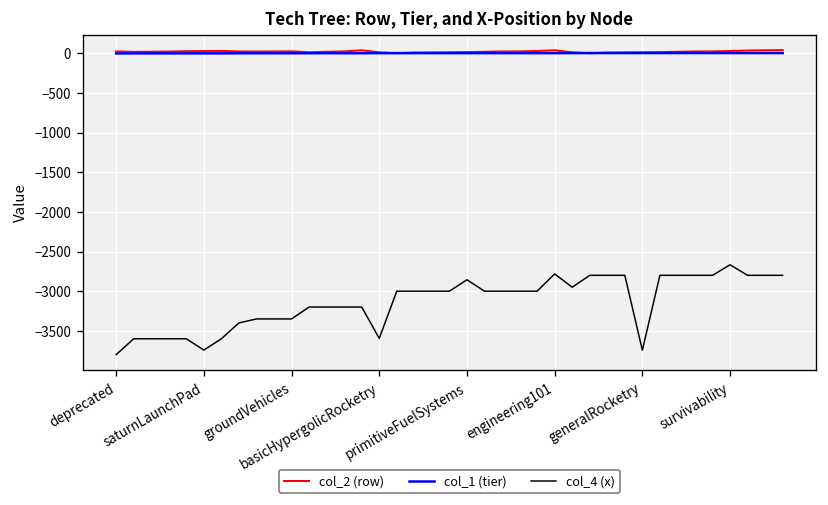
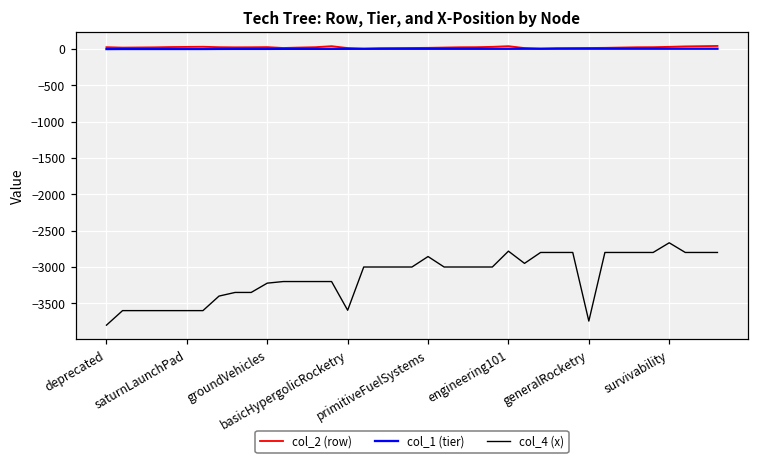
col_4 (x), saturnLaunchPad: -3700 -> -3600
col_4 (x), groundVehicles: -3400 -> -3200
